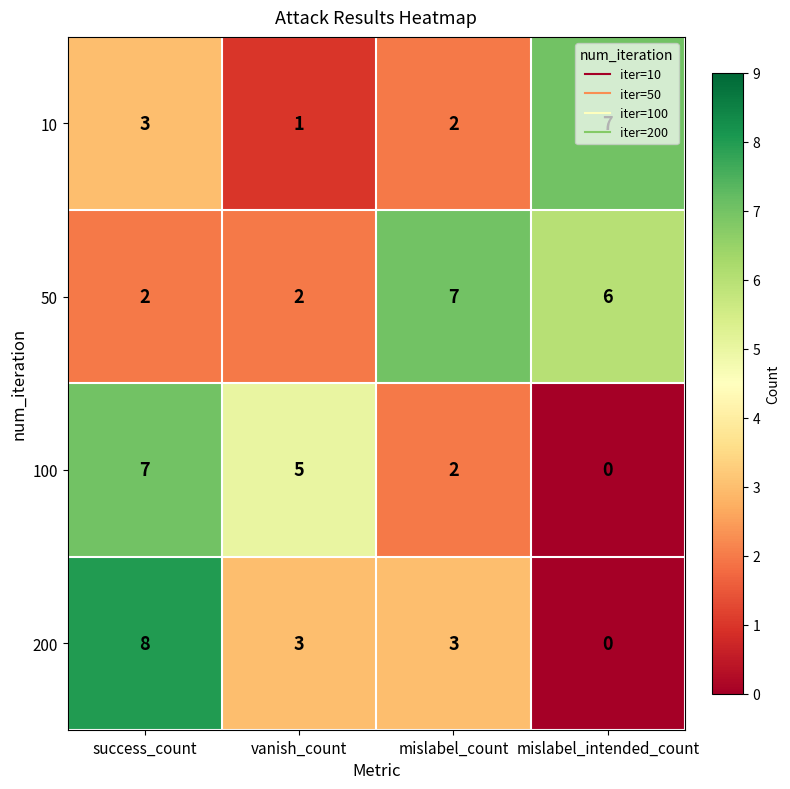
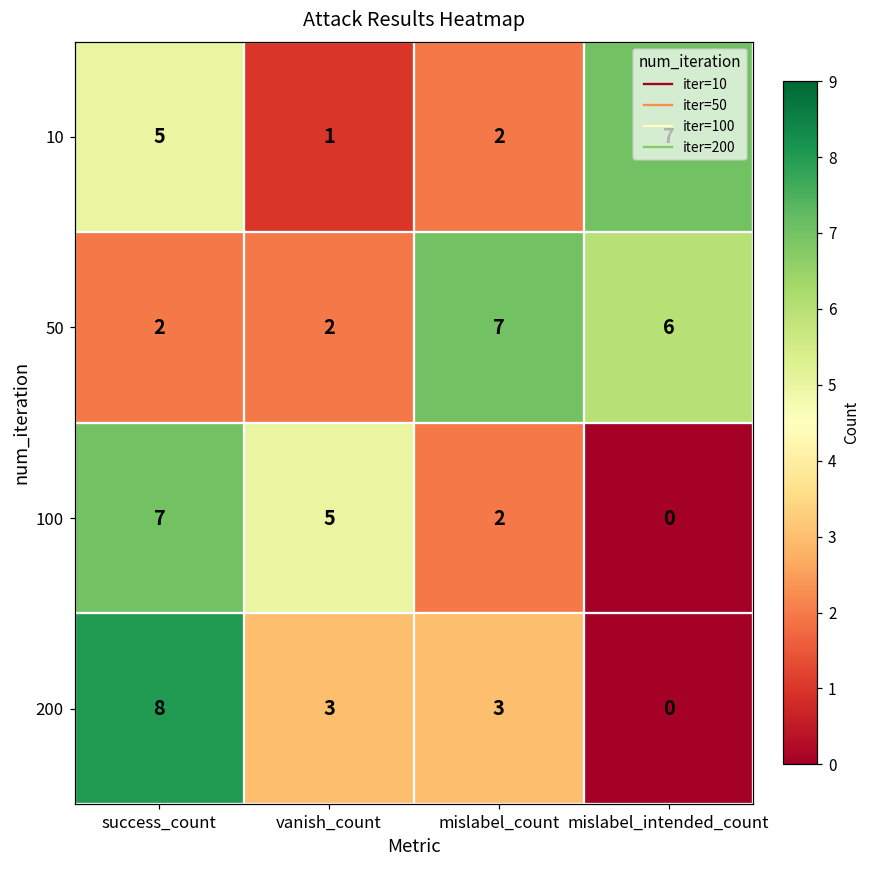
10, success_count: 3 -> 5
